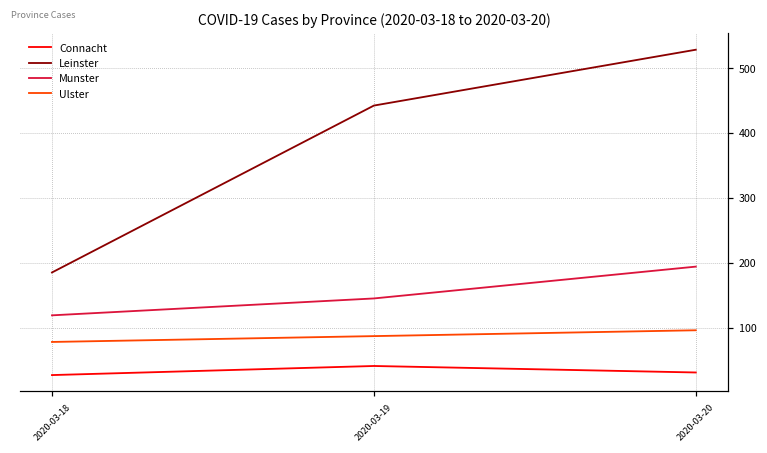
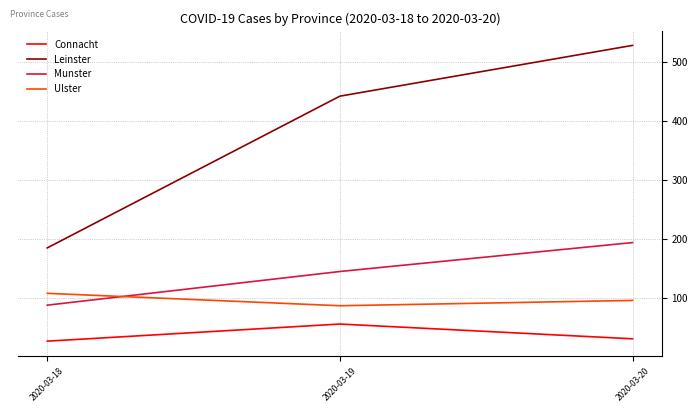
Munster, 2020-03-18: 120 -> 90
Ulster, 2020-03-18: 80 -> 110
Connacht, 2020-03-19: 40 -> 60
